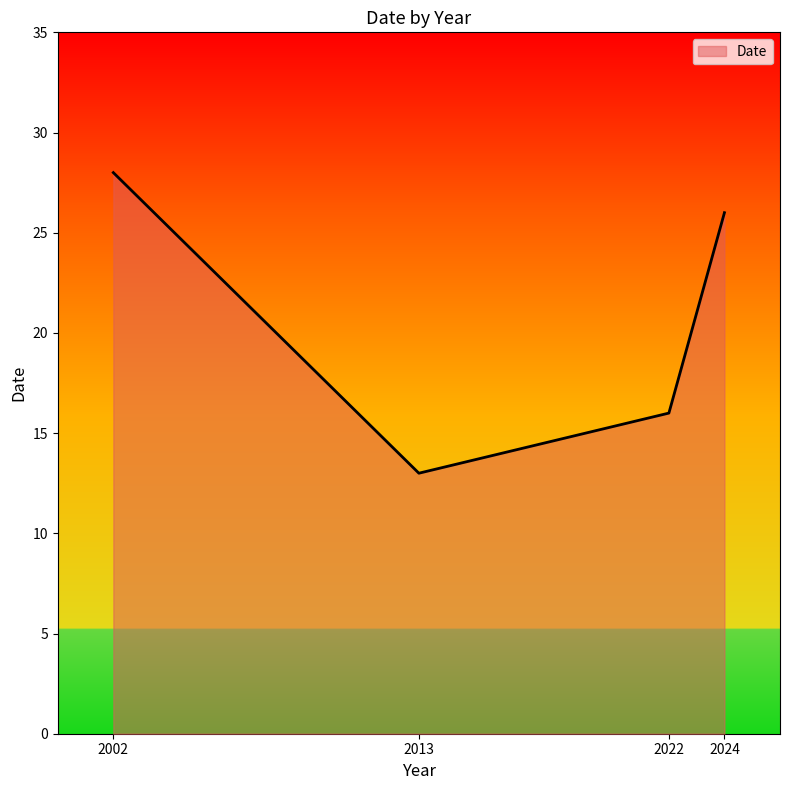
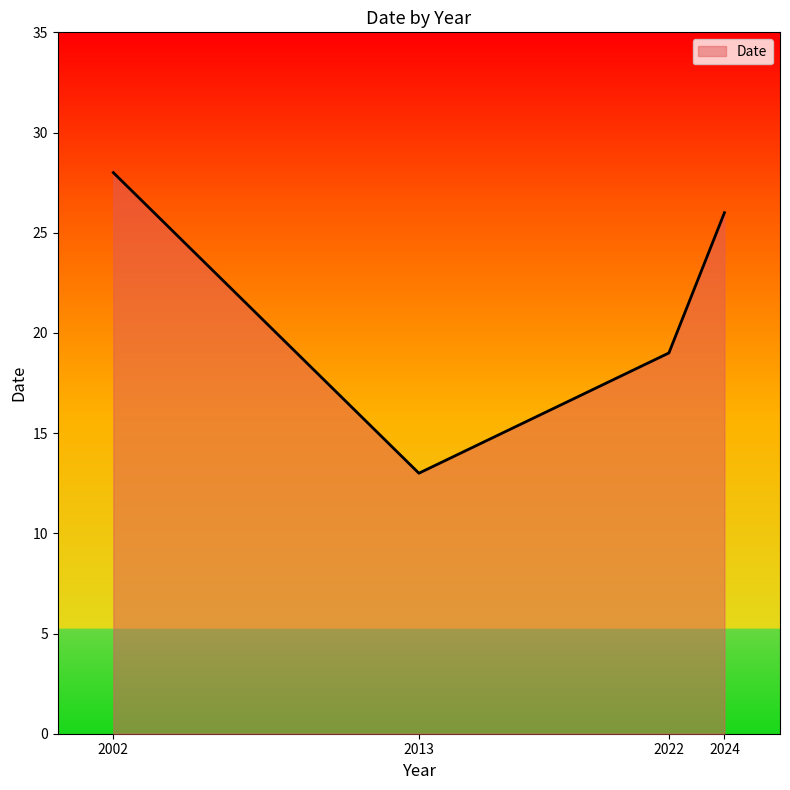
2022: 16 -> 19
